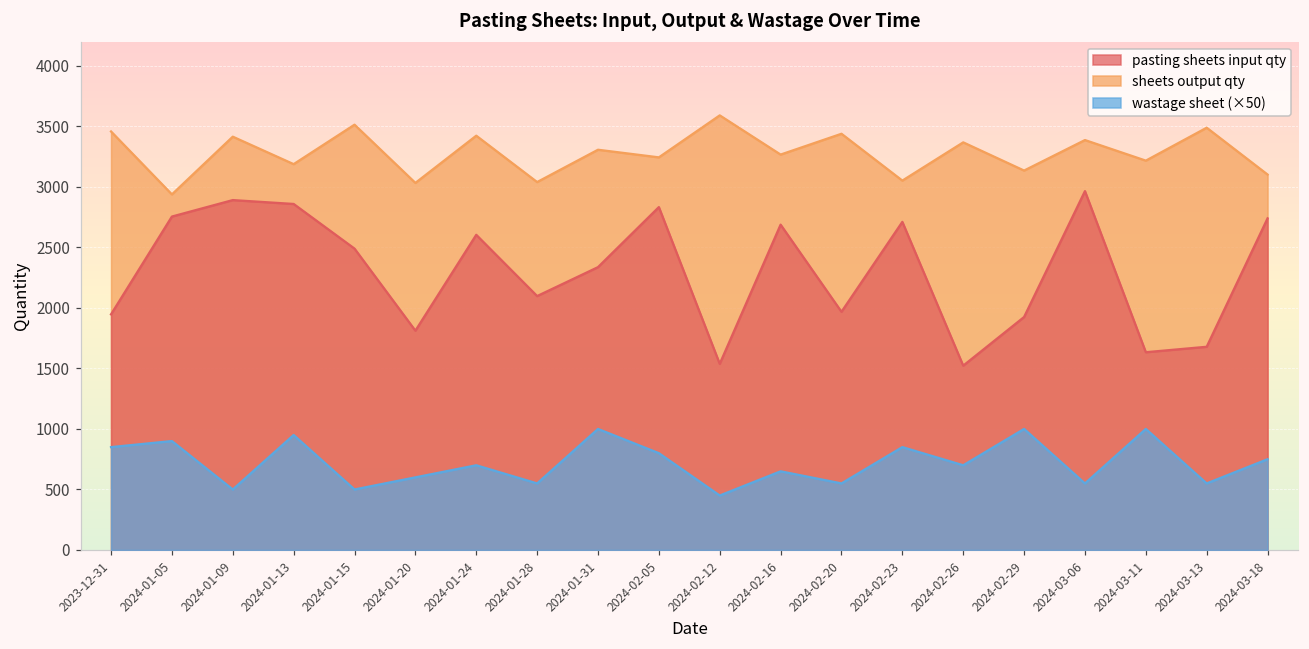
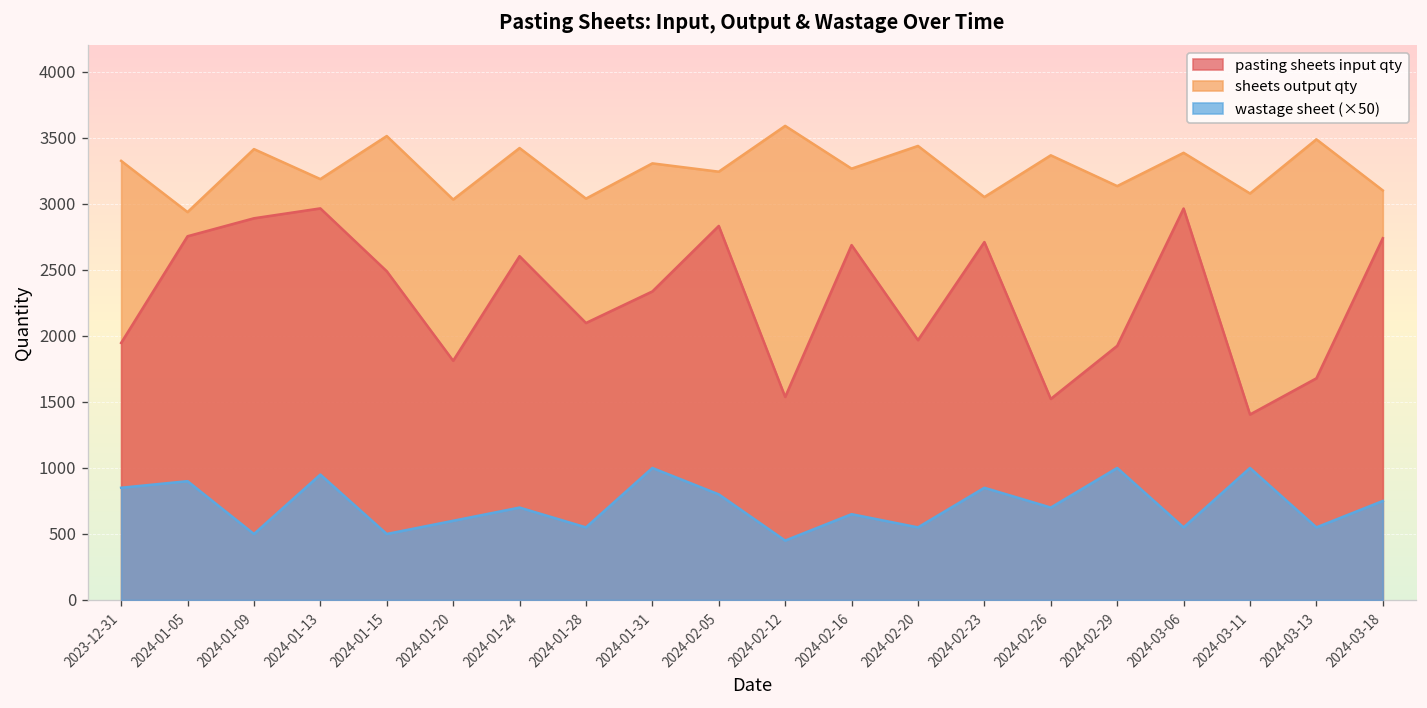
sheets output qty, 2023-12-31: 3460 -> 3330
pasting sheets input qty, 2024-01-13: 2860 -> 2970
pasting sheets input qty, 2024-03-11: 1630 -> 1410
sheets output qty, 2024-03-11: 3220 -> 3080
